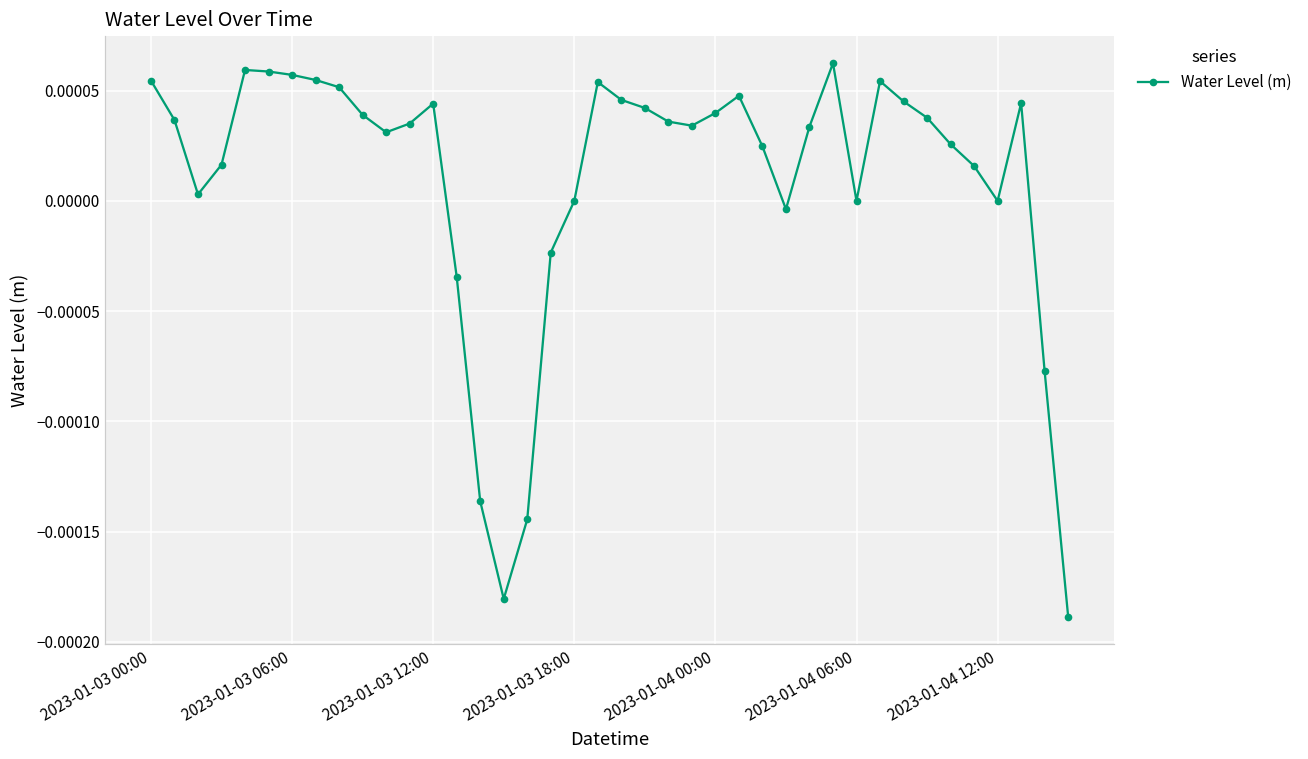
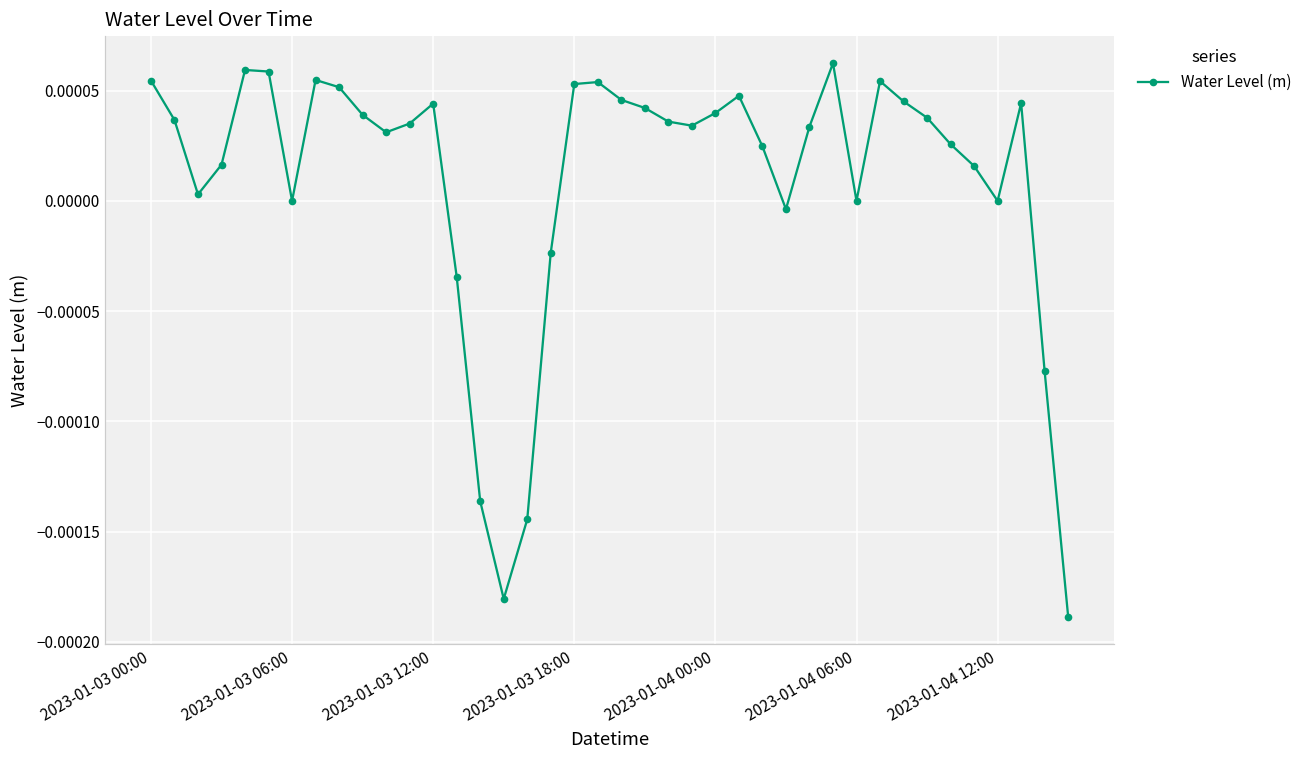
2023-01-03 06:00: 0.0001 -> 0.0000
2023-01-03 18:00: 0.0000 -> 0.0001
